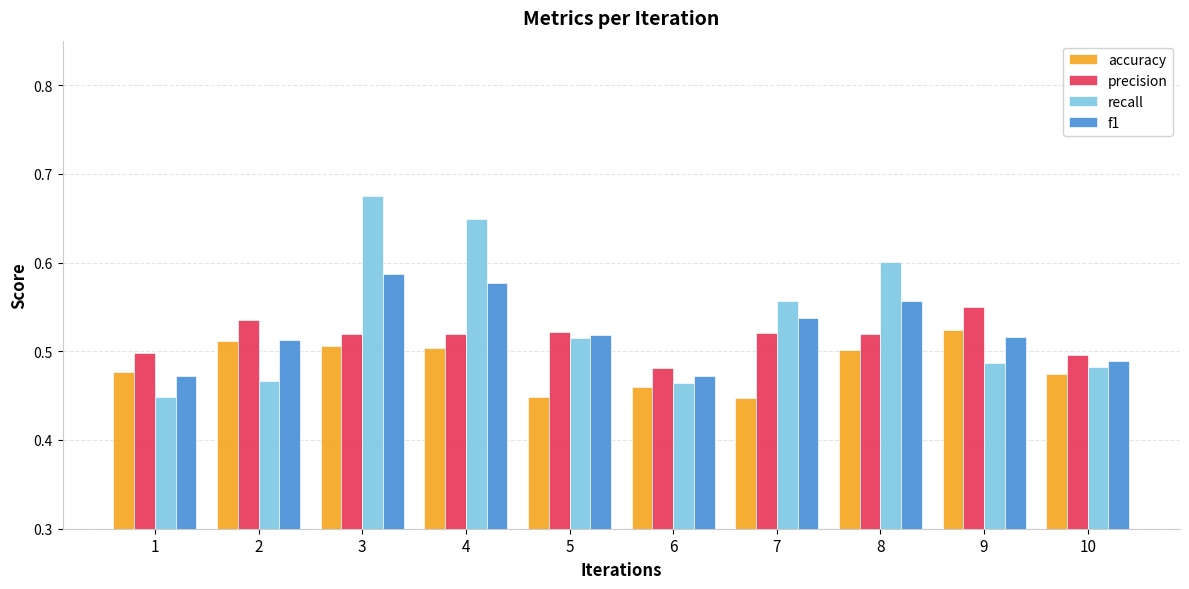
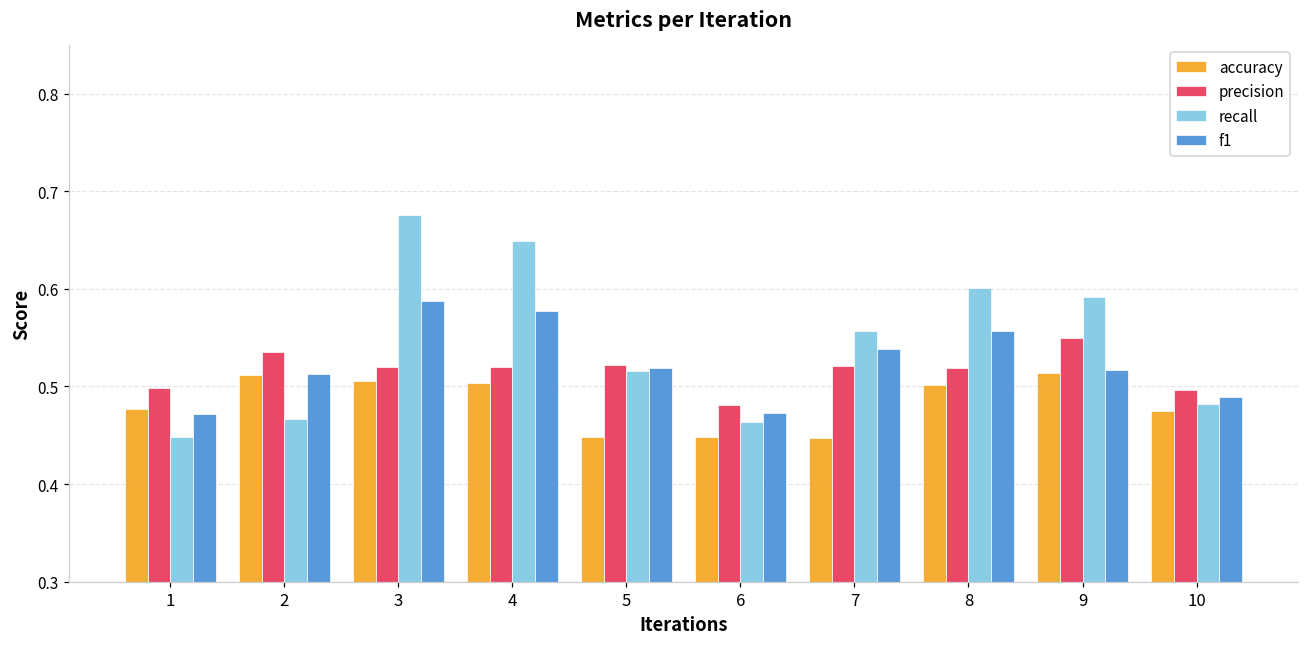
accuracy, 6: 0.46 -> 0.45
accuracy, 9: 0.52 -> 0.51
recall, 9: 0.49 -> 0.59
